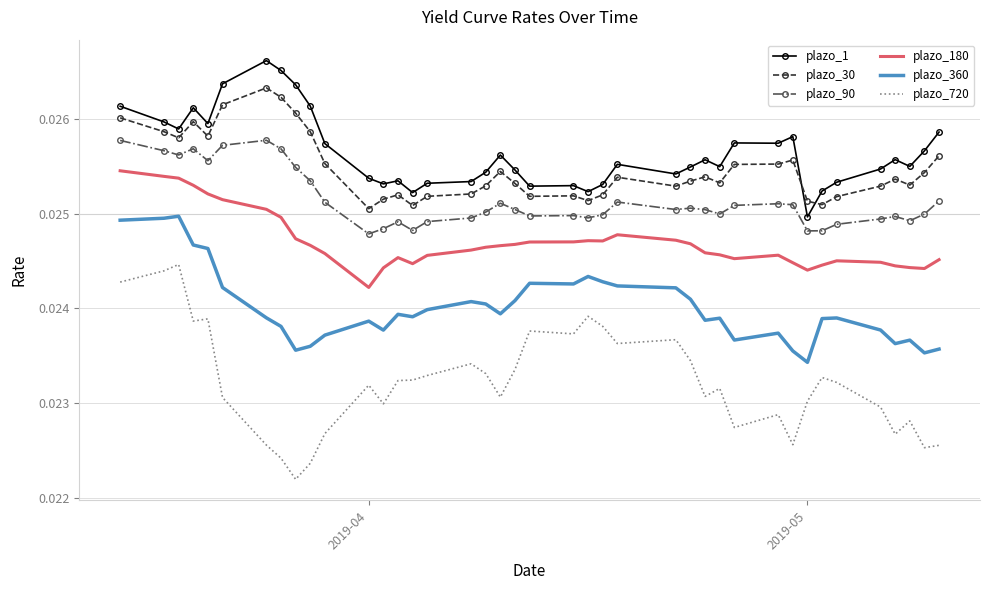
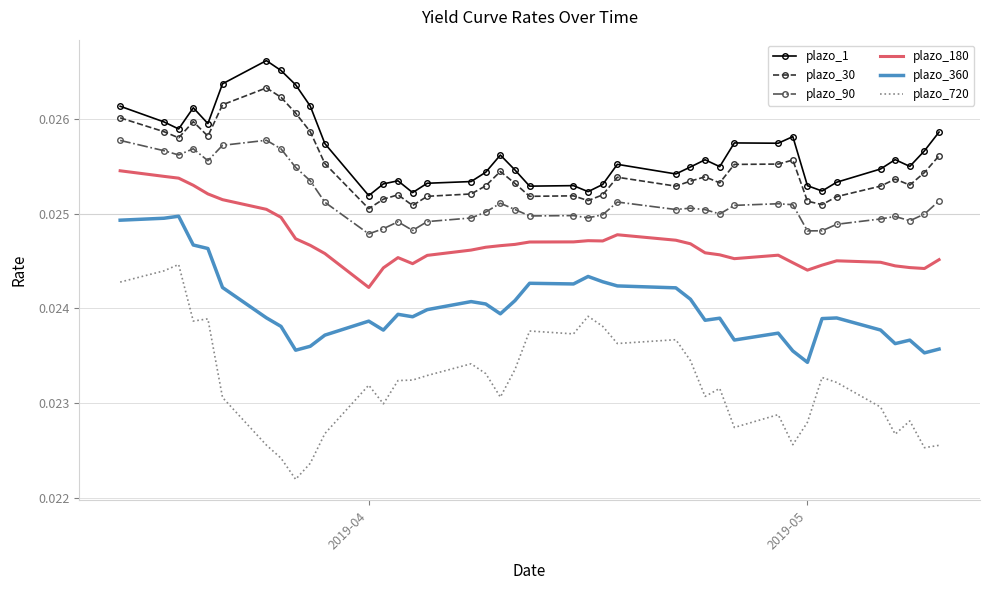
plazo_1, 2019-04: 0.0254 -> 0.0252
plazo_1, 2019-05: 0.0250 -> 0.0253
plazo_720, 2019-05: 0.0230 -> 0.0228
